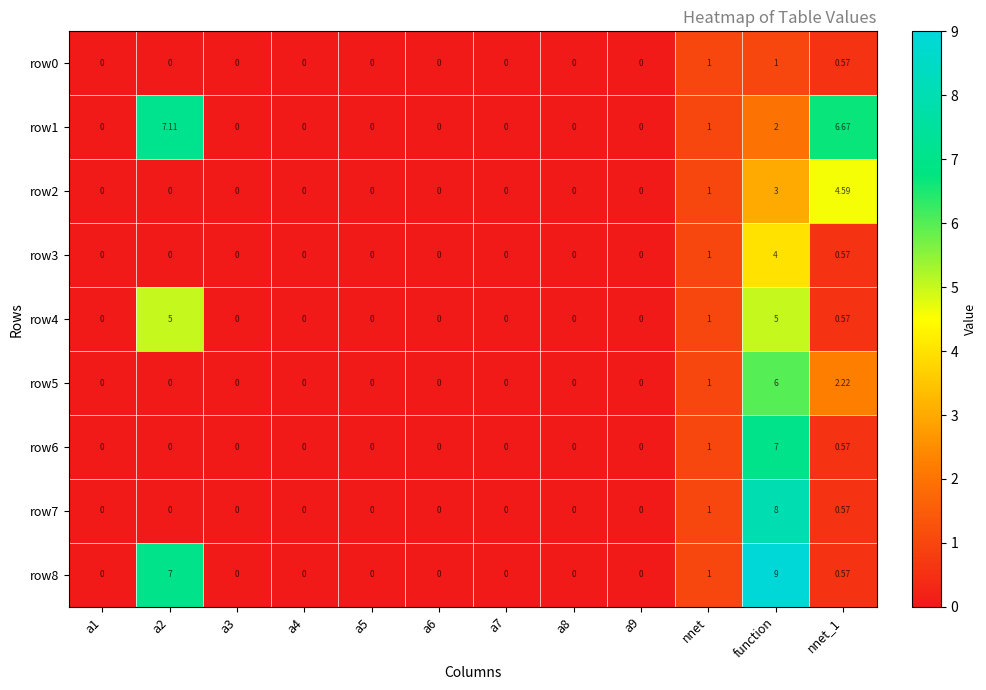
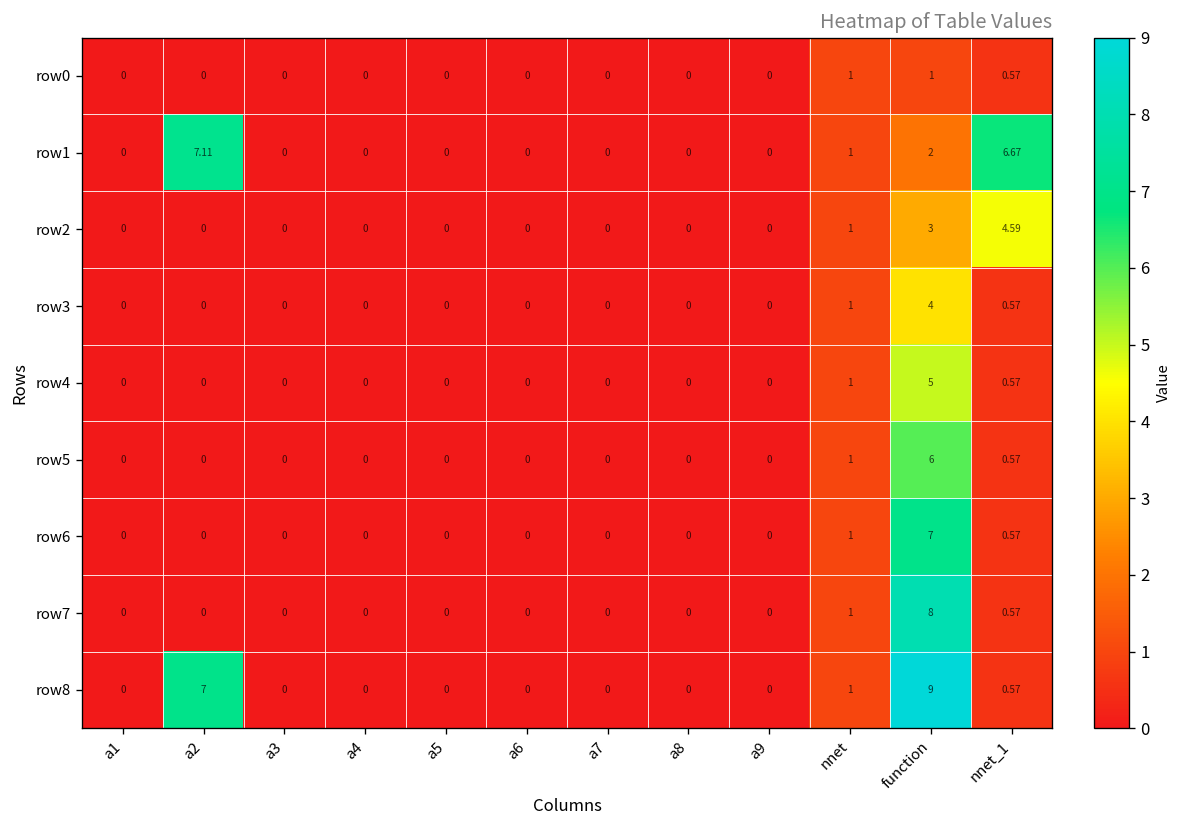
row4, a2: 5 -> 0
row5, nnet_1: 2.22 -> 0.57
